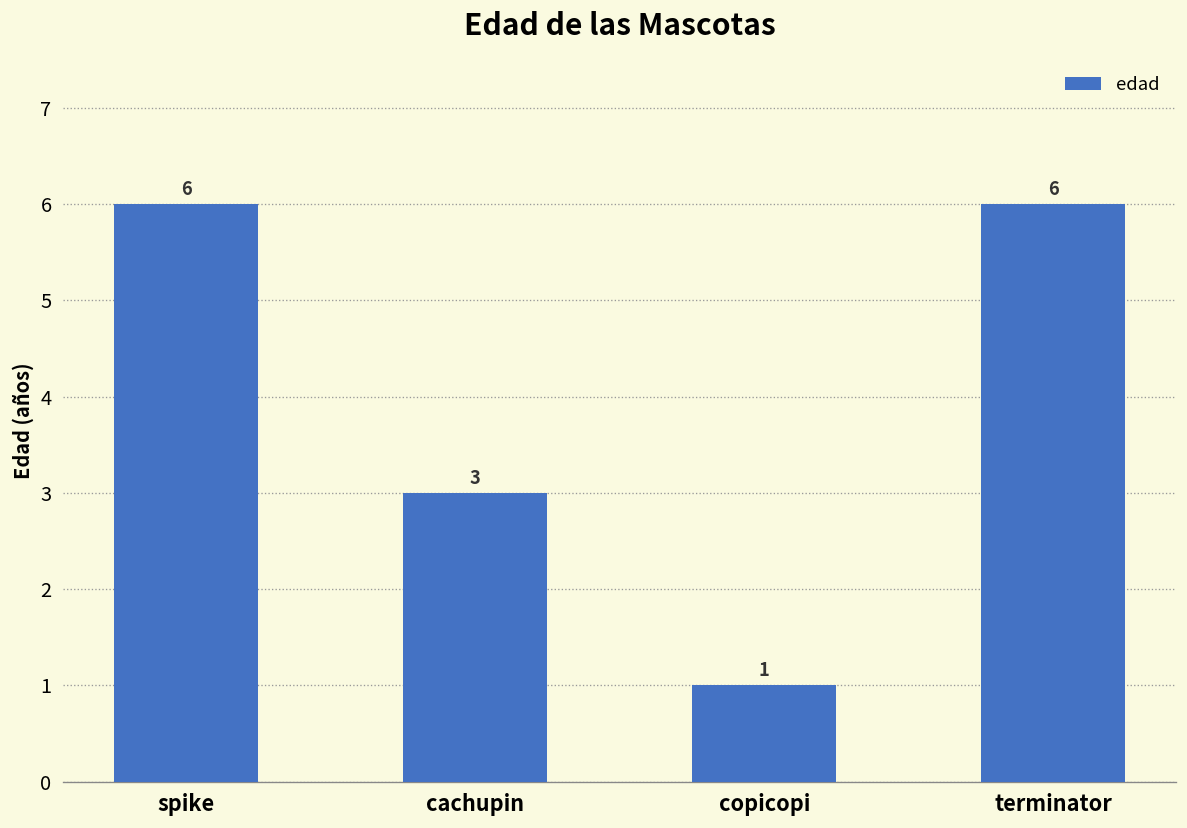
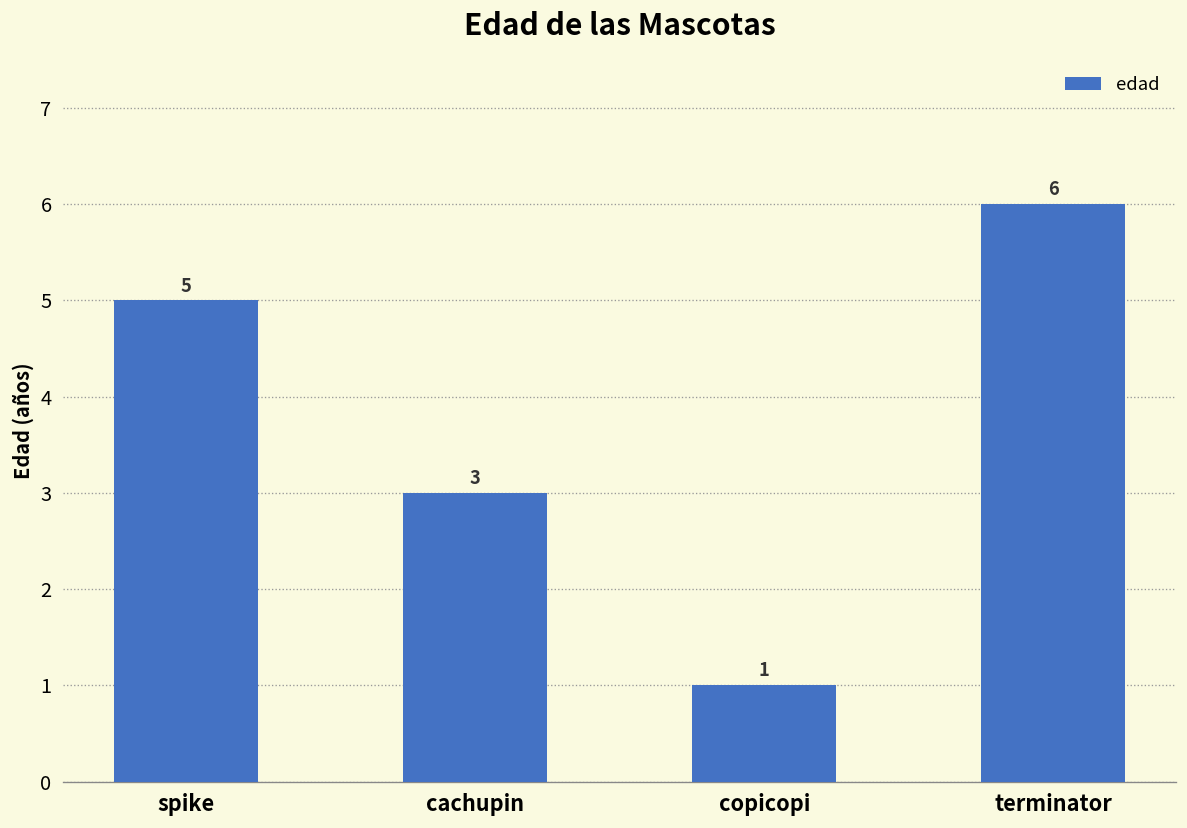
spike: 6 -> 5
